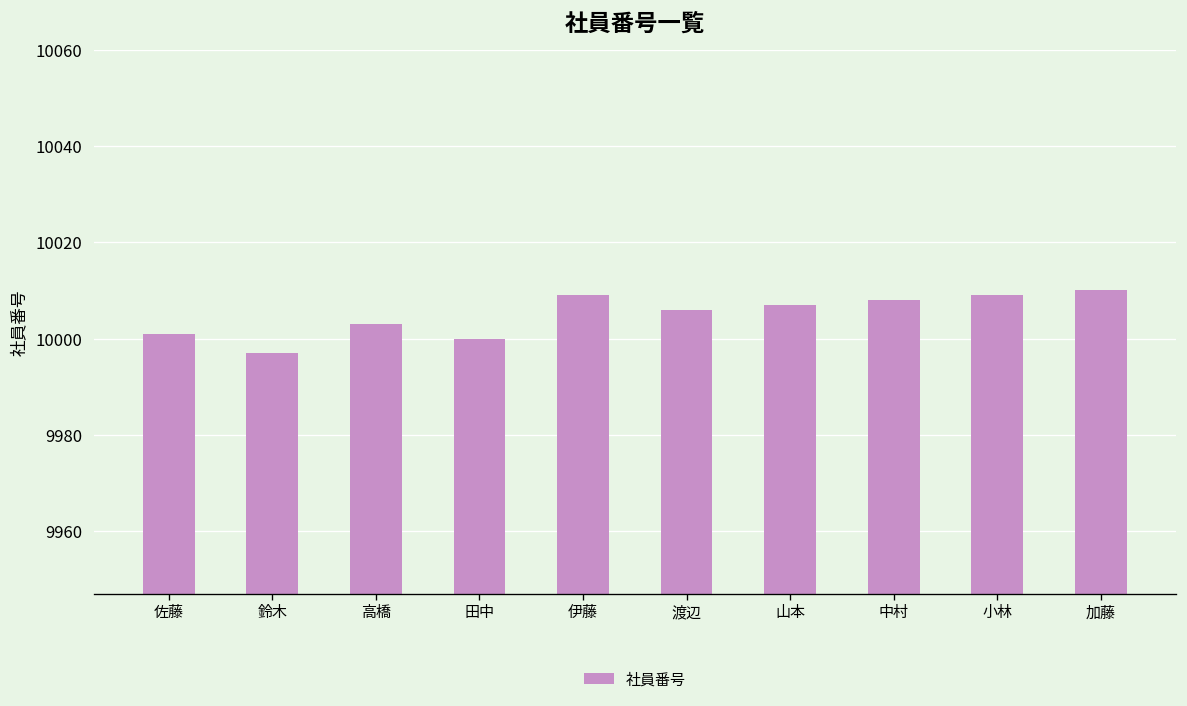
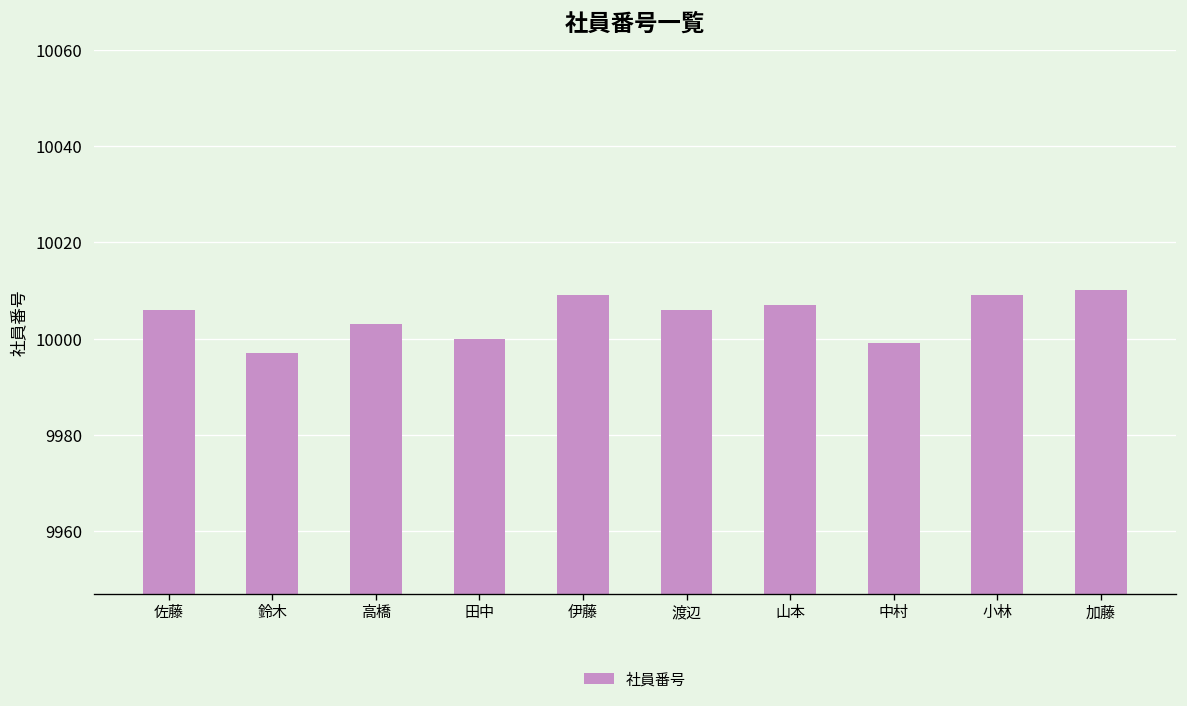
佐藤: 10001 -> 10006
中村: 10008 -> 9999
